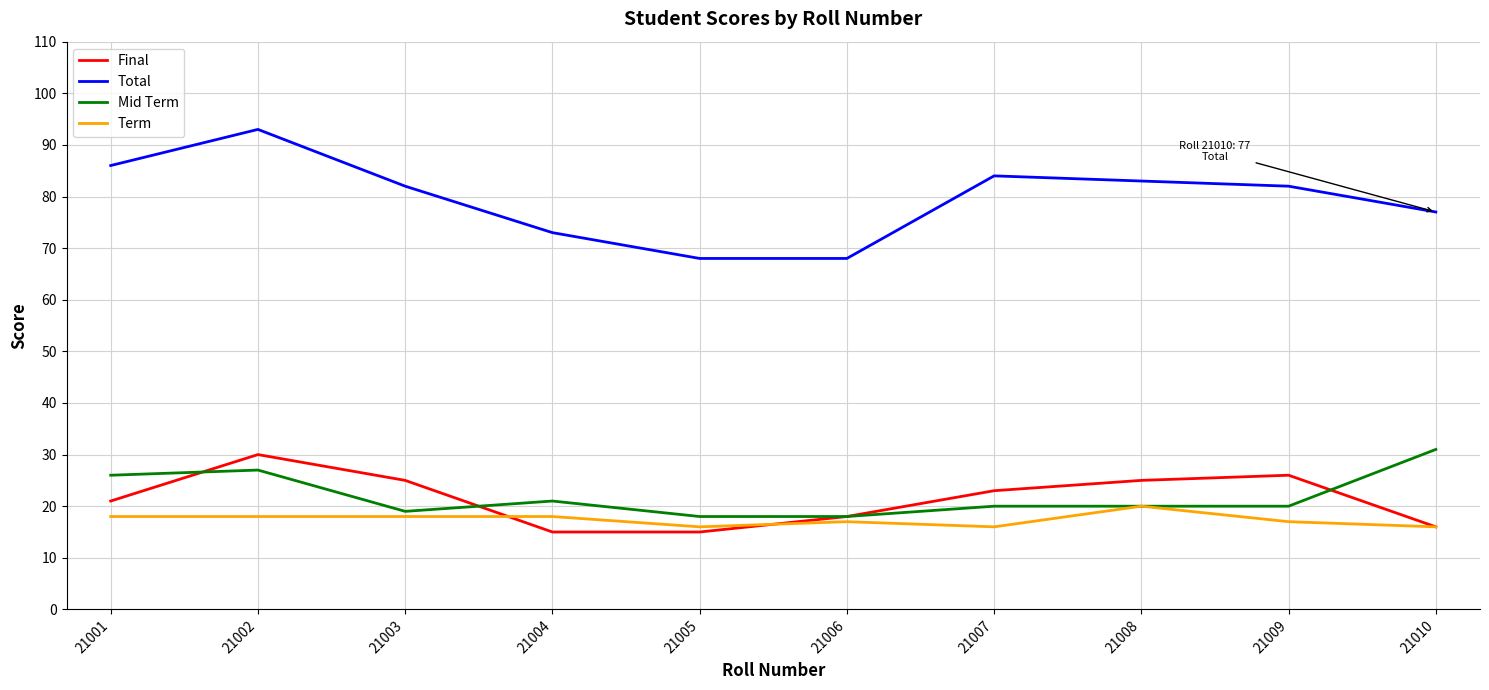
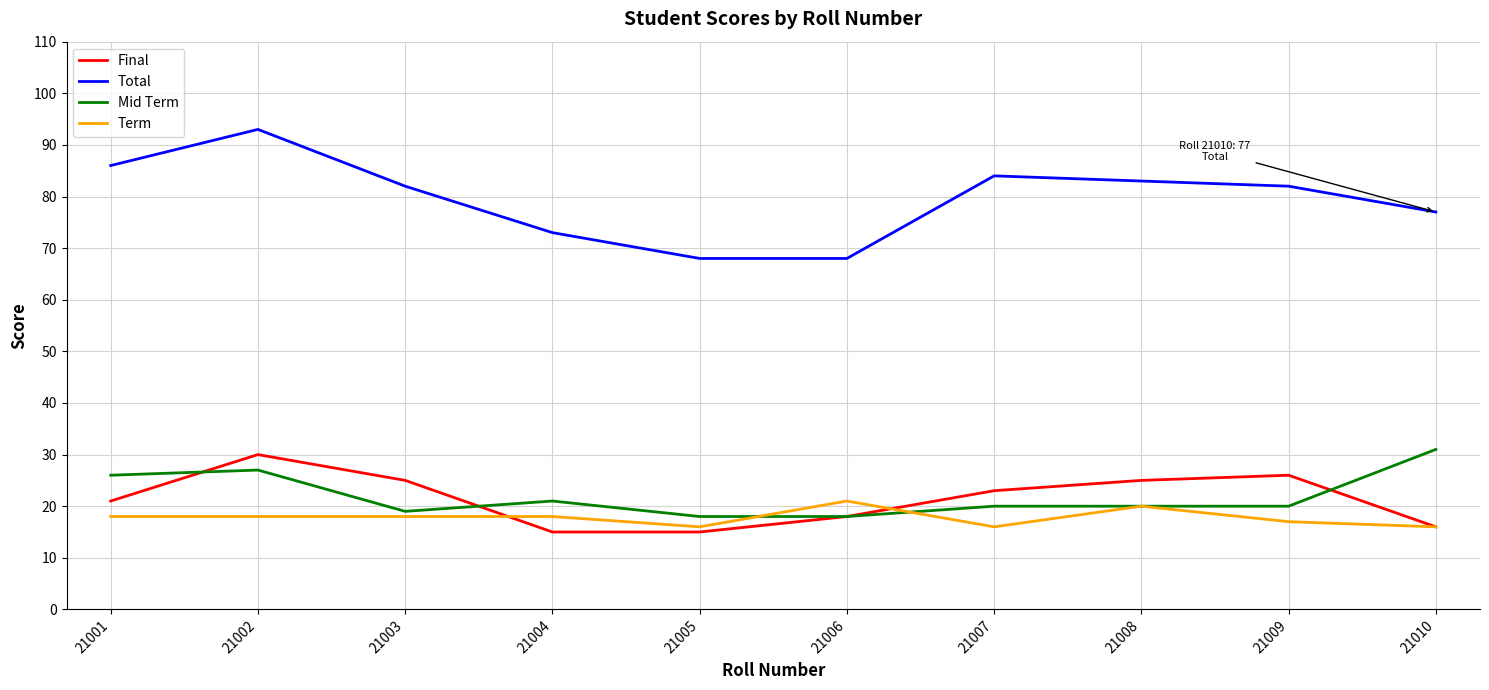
Term, 21006: 17 -> 21
